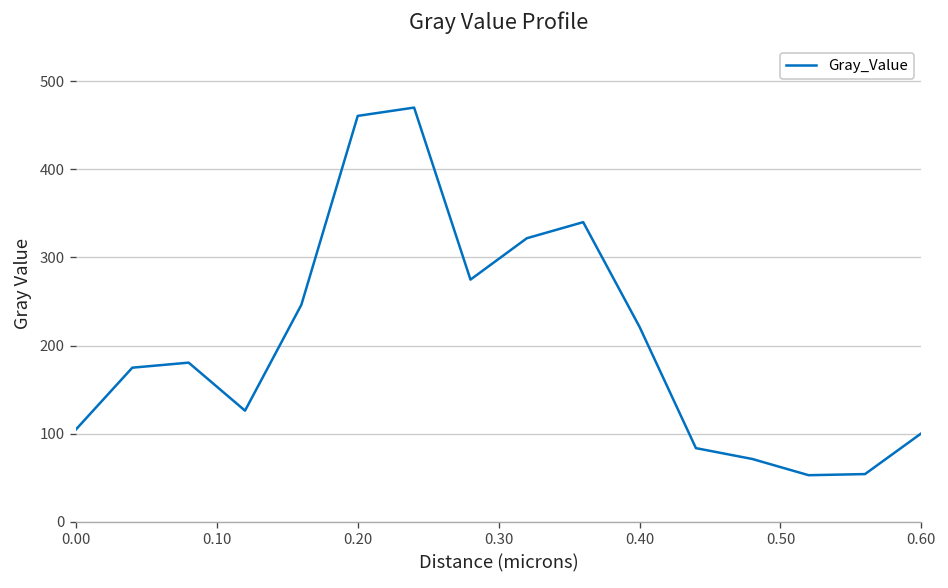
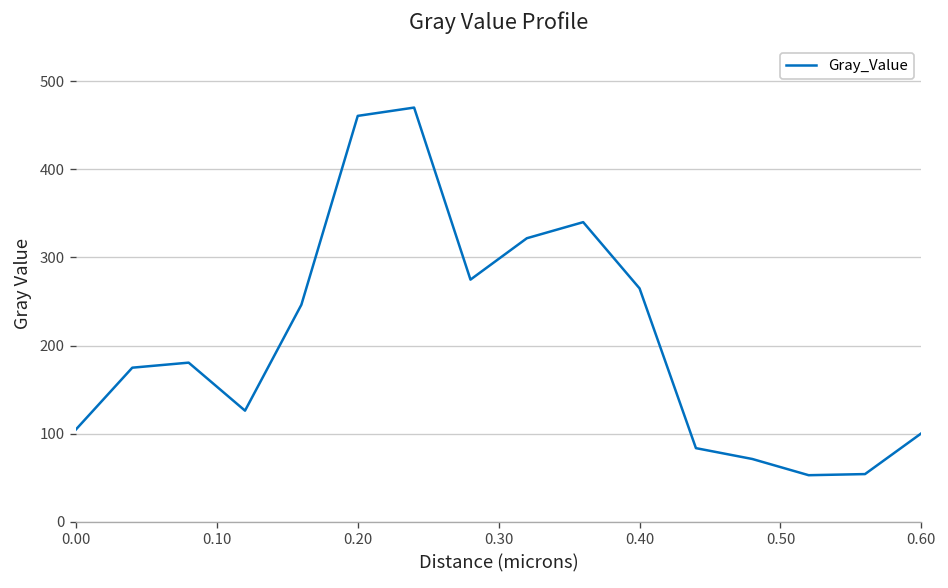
0.40: 220 -> 260
